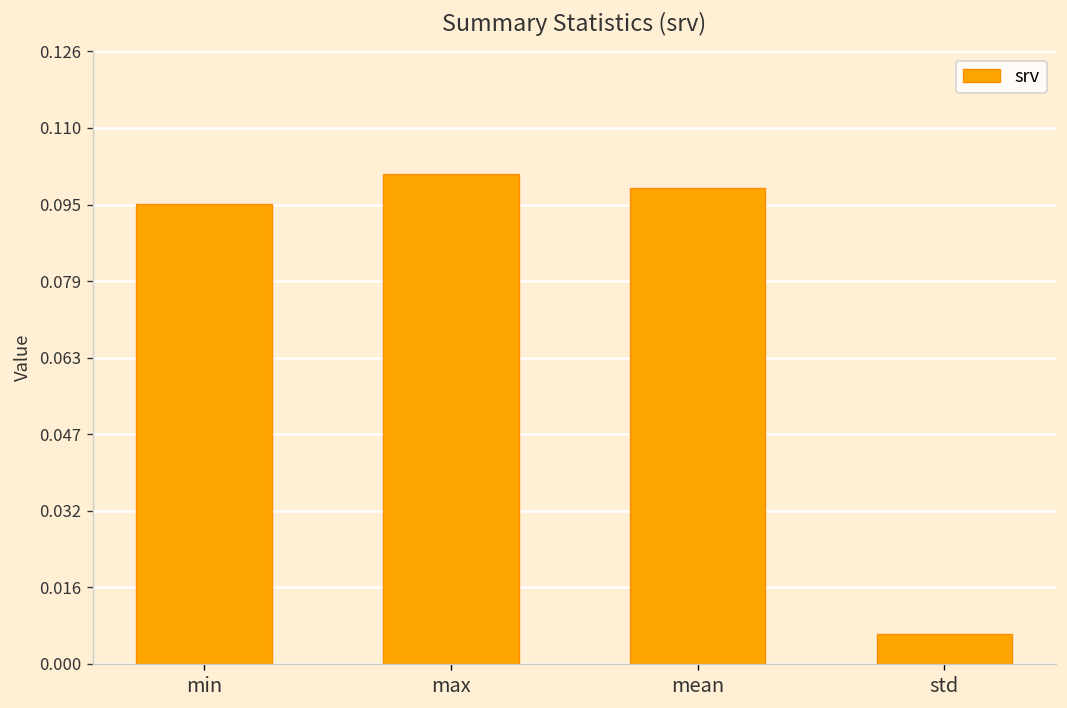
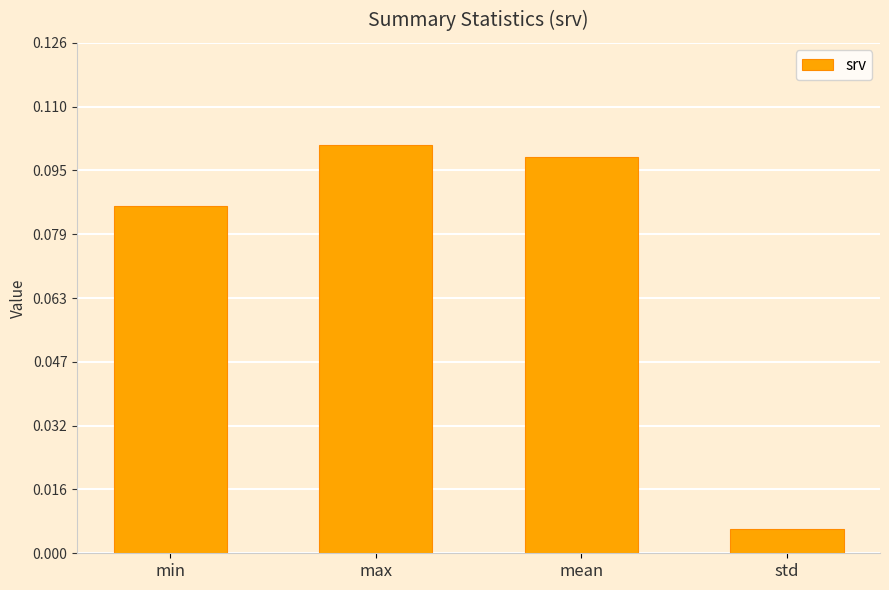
min: 0.095 -> 0.086
